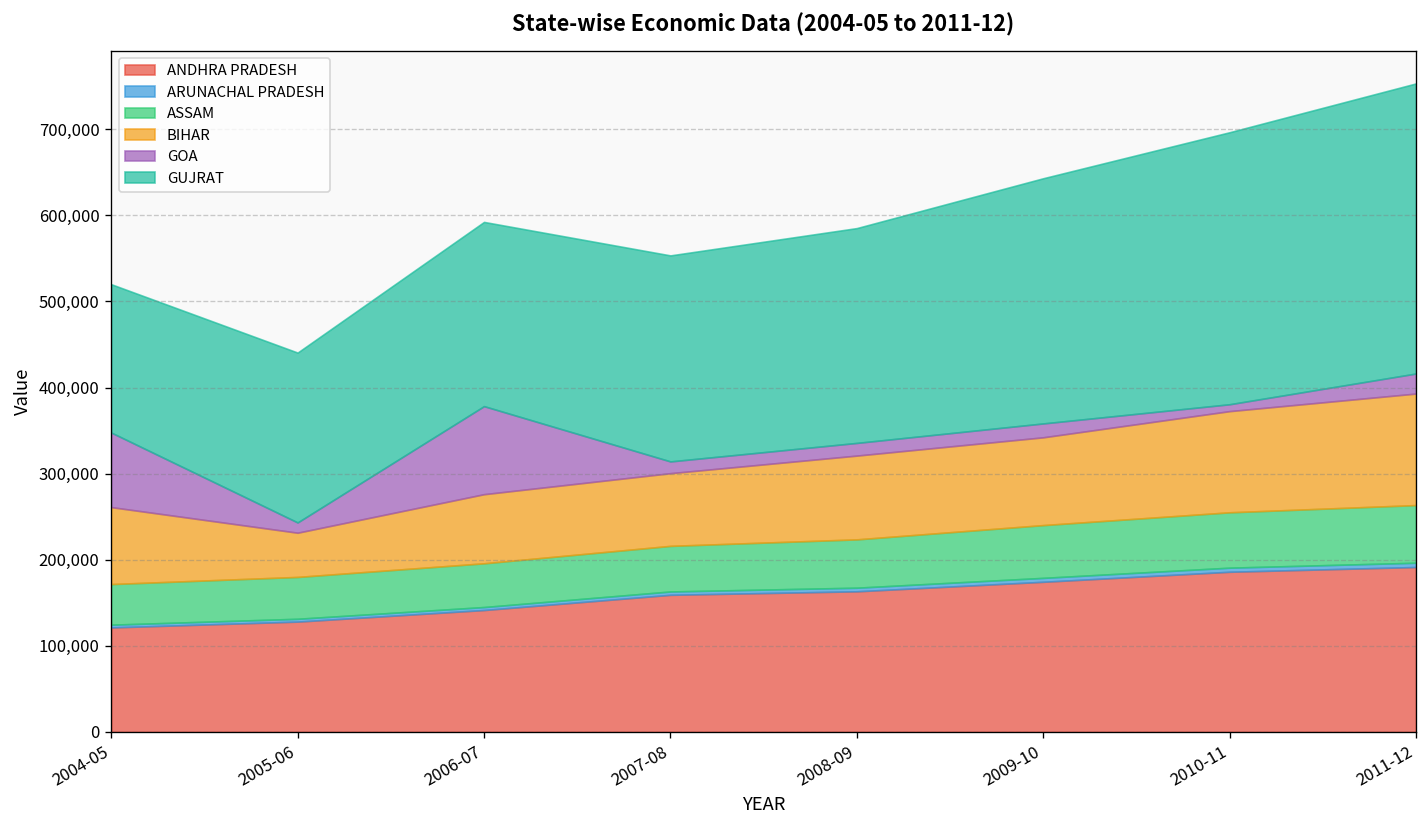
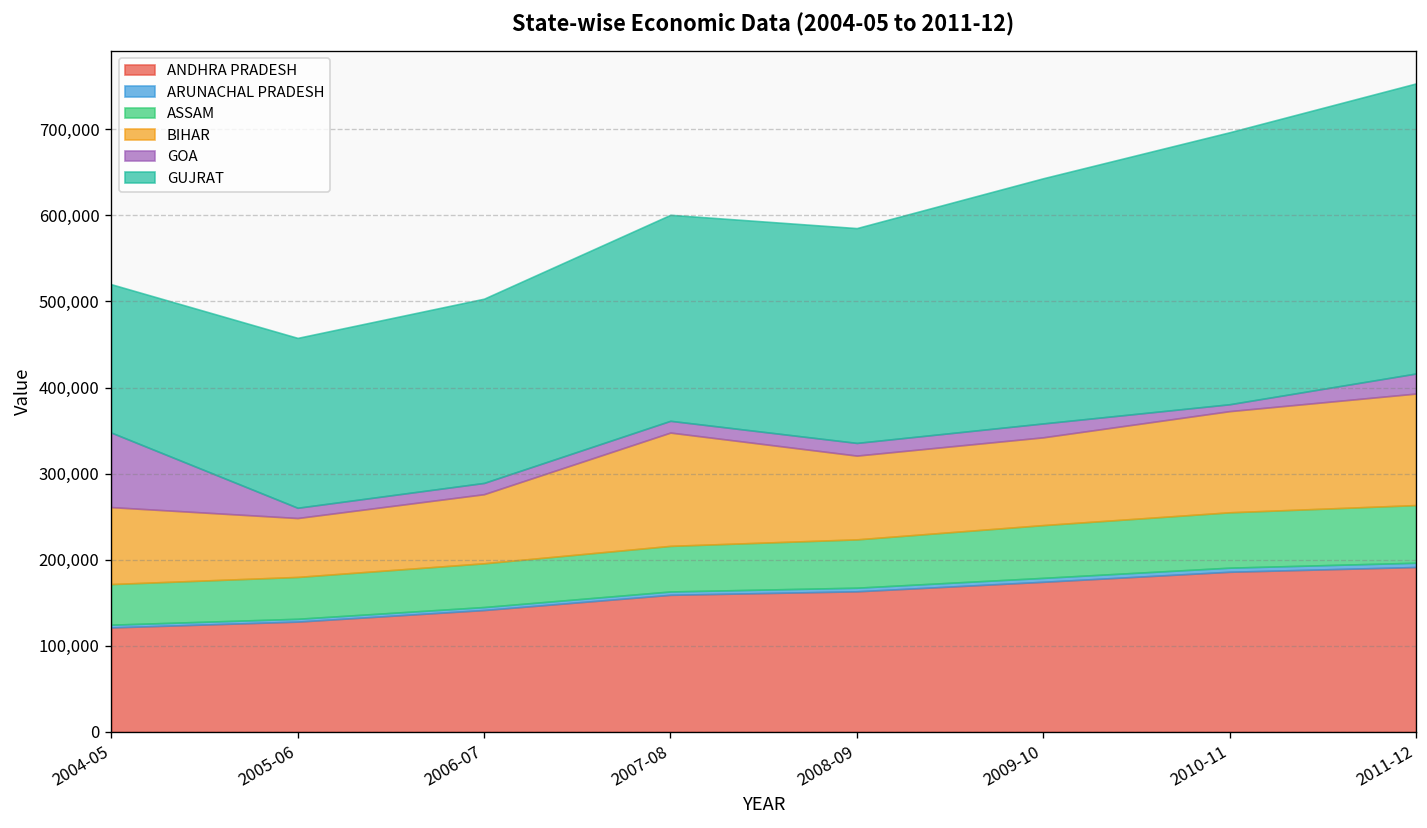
BIHAR, 2005-06: 50,000 -> 70,000
GOA, 2006-07: 100,000 -> 10,000
BIHAR, 2007-08: 80,000 -> 130,000
